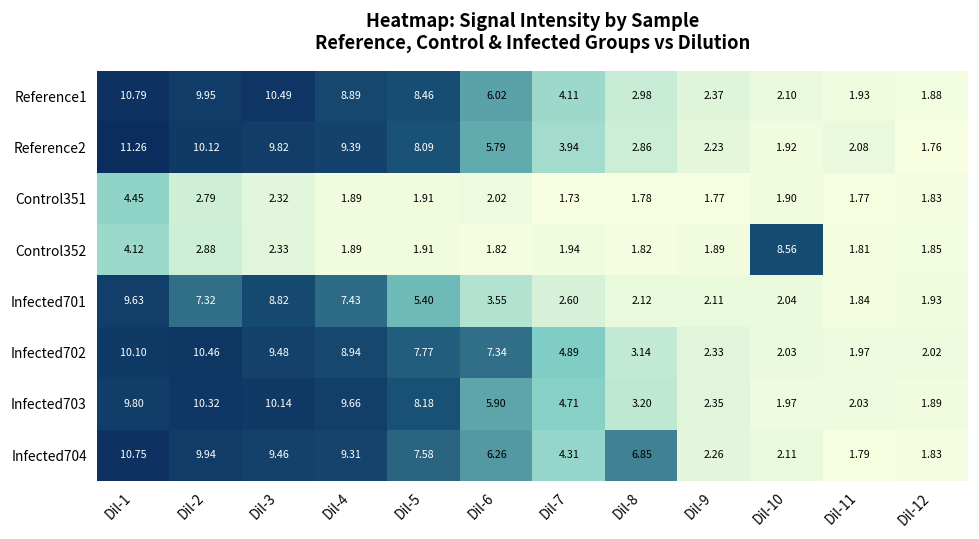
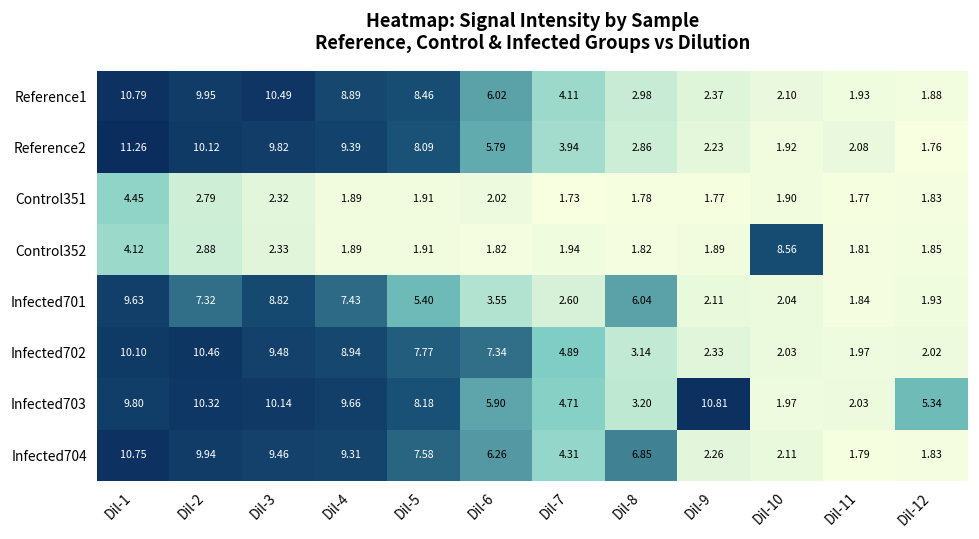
Infected701, Dil-8: 2.12 -> 6.04
Infected703, Dil-9: 2.35 -> 10.81
Infected703, Dil-12: 1.89 -> 5.34
